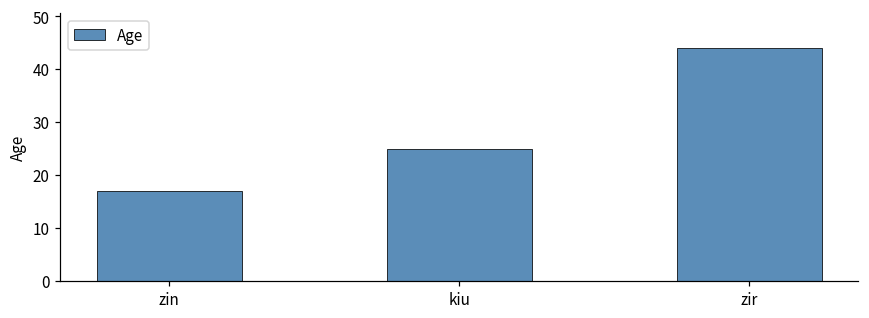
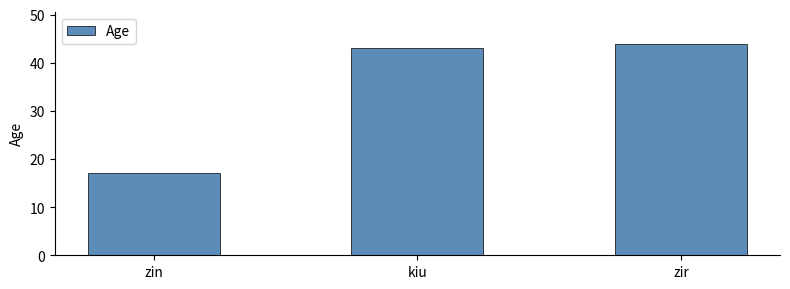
kiu: 25 -> 43
